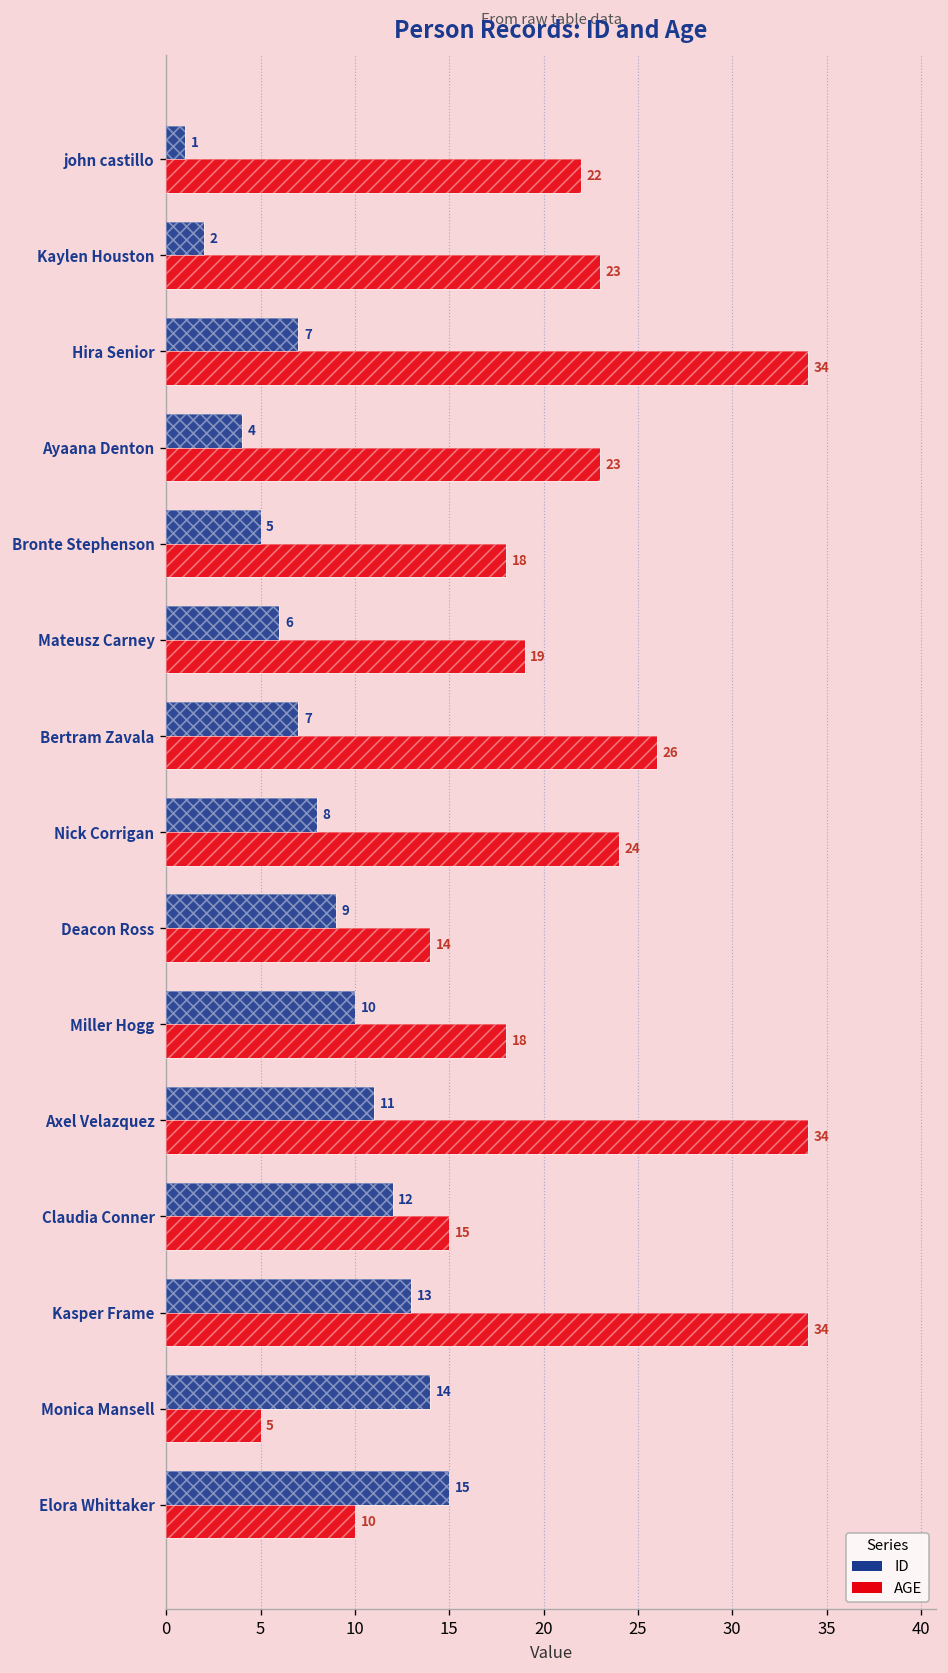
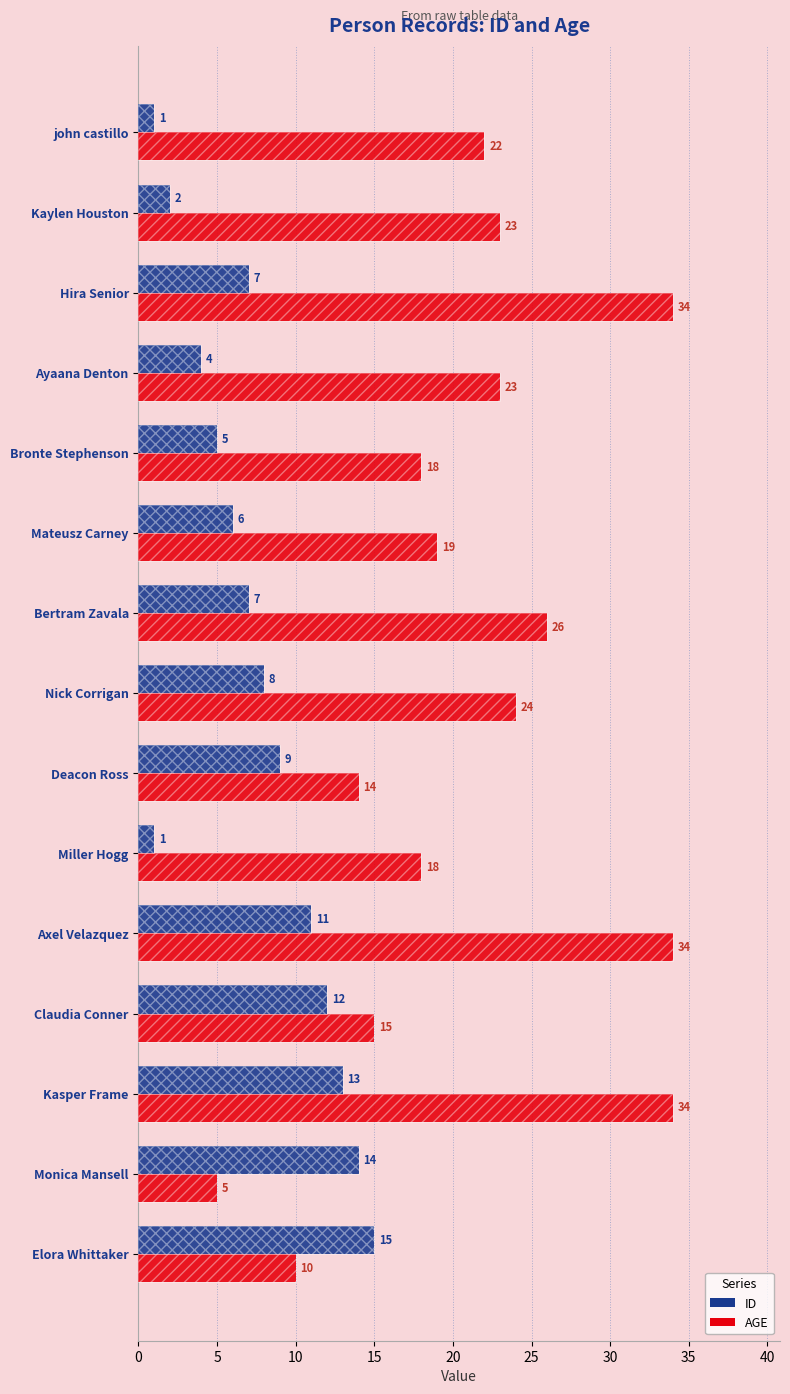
ID, Miller Hogg: 10 -> 1
